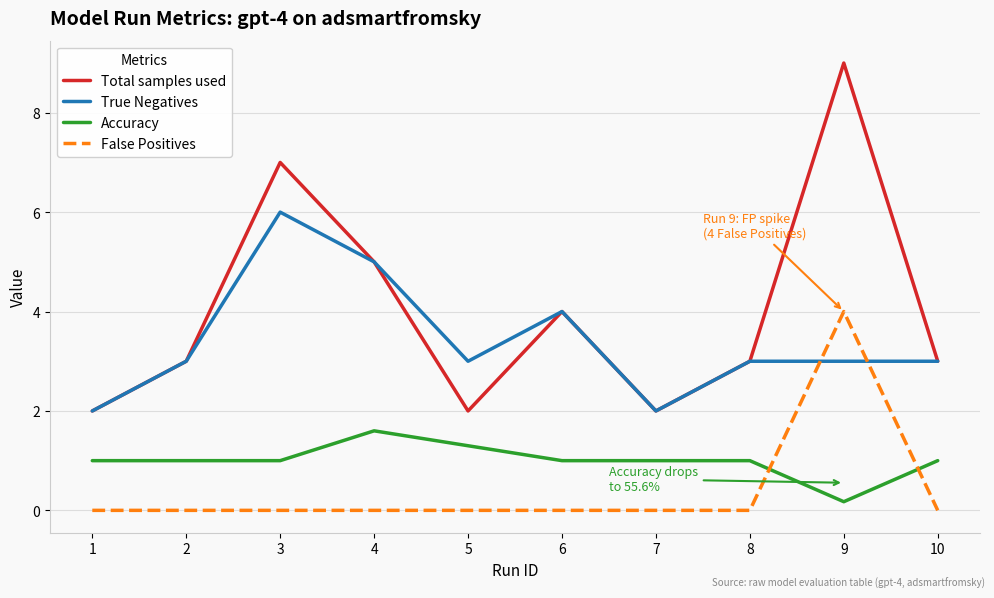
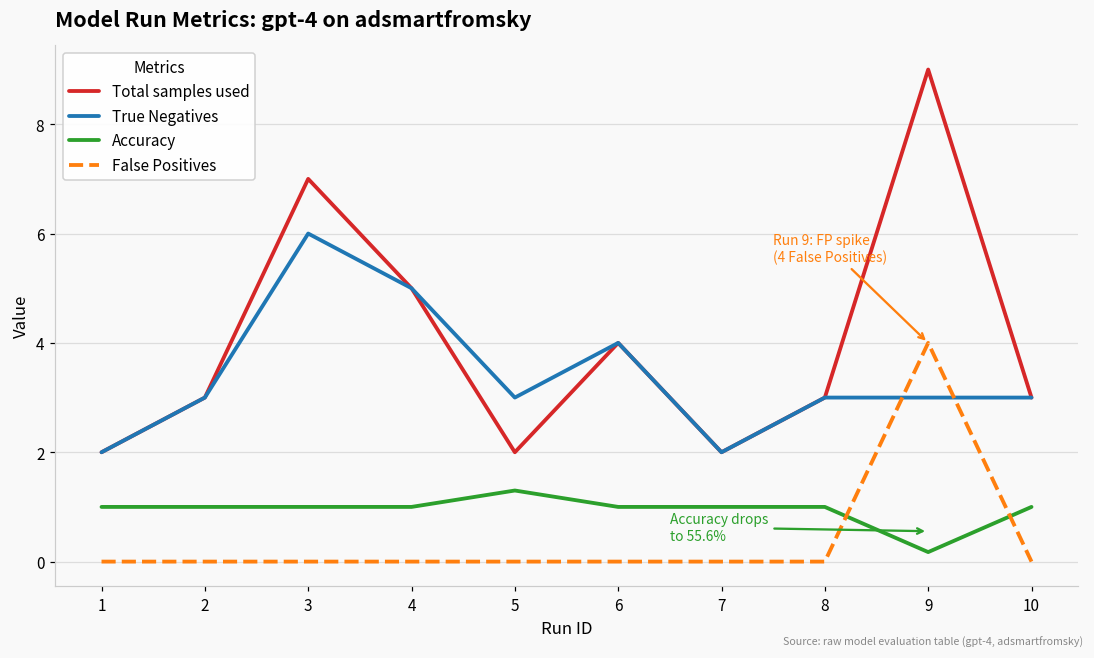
Accuracy, 4: 1.6 -> 1.0
